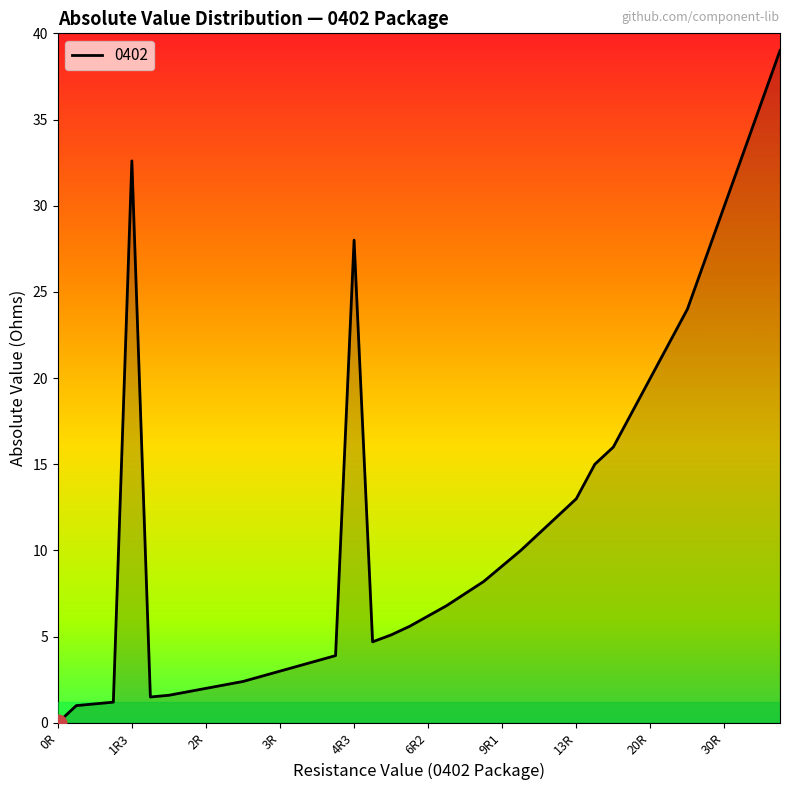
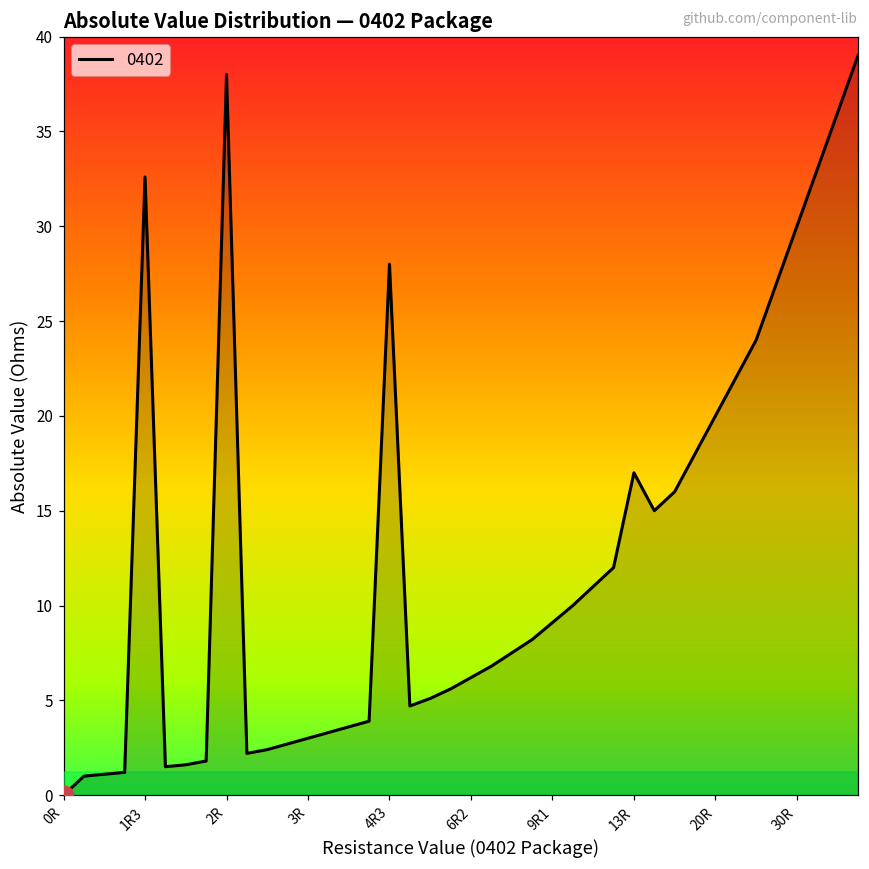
0402, 2R: 2 -> 38
0402, 13R: 13 -> 17
